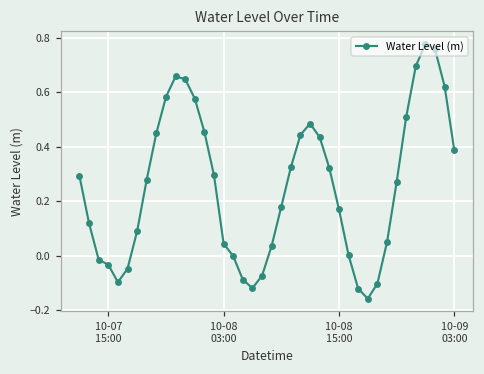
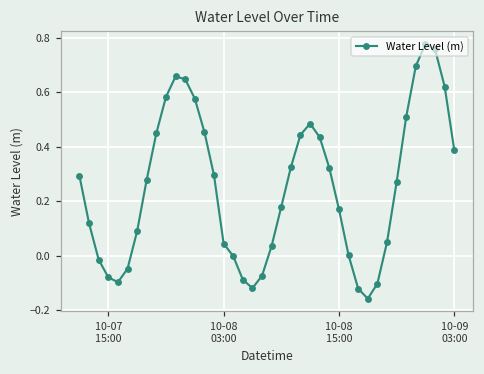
10-07 15:00: -0.03 -> -0.08
